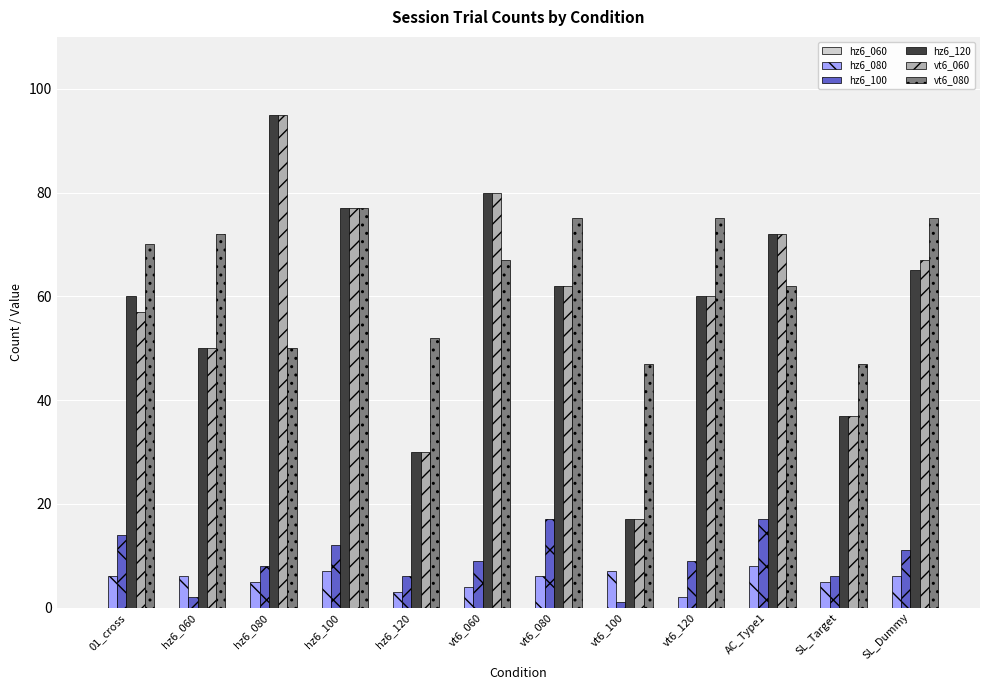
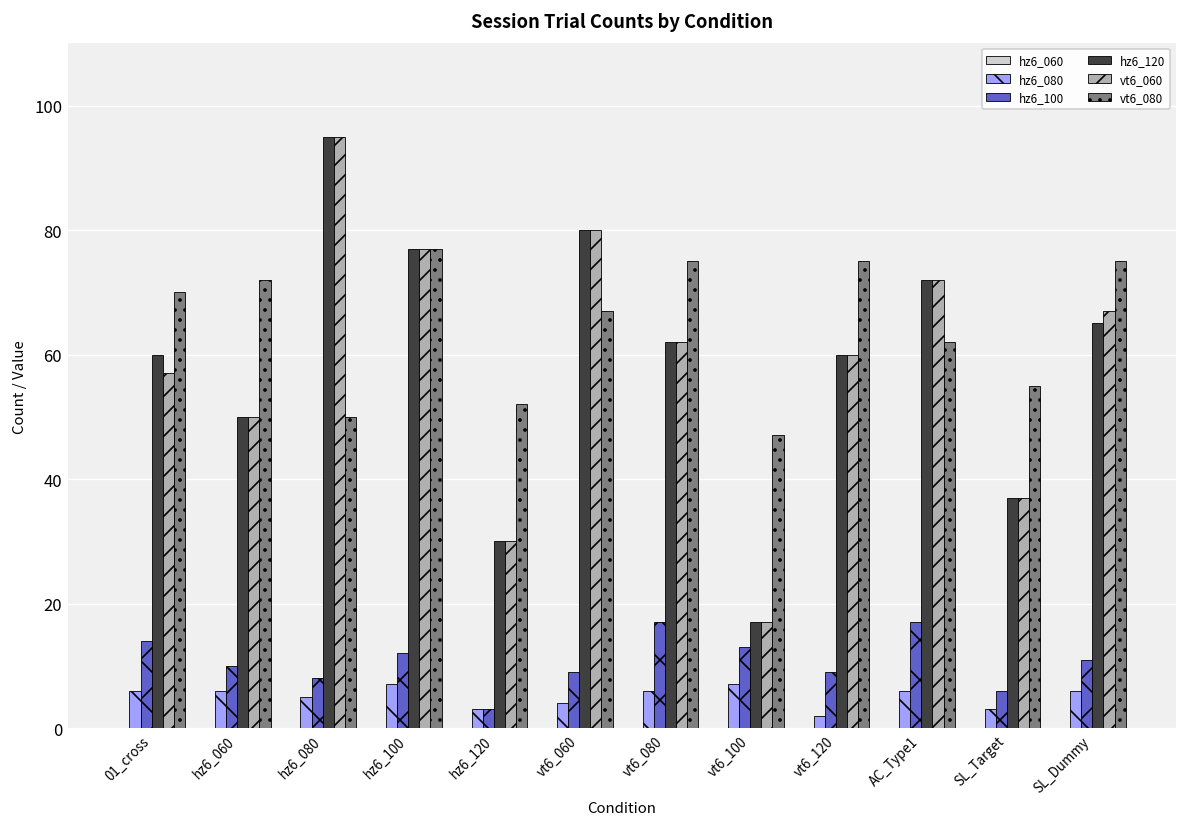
hz6_100, hz6_060: 2 -> 10
hz6_100, hz6_120: 6 -> 3
hz6_100, vt6_100: 1 -> 13
hz6_080, AC_Type1: 8 -> 6
hz6_080, SL_Target: 5 -> 3
vt6_080, SL_Target: 47 -> 55
